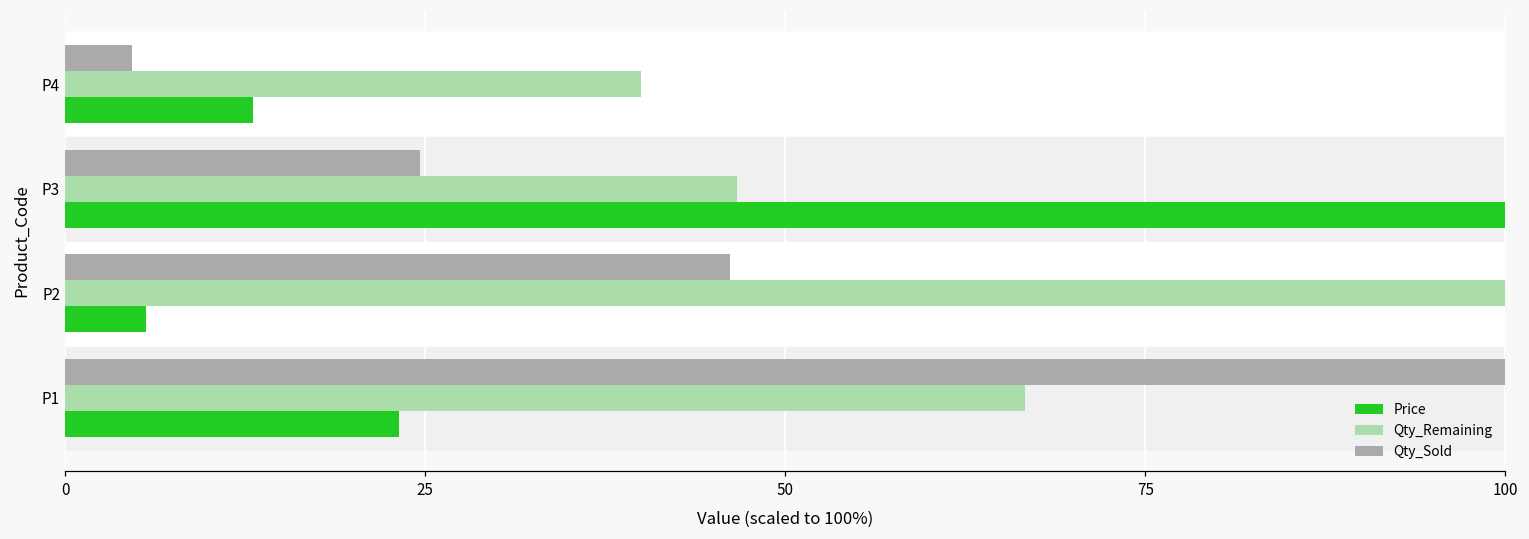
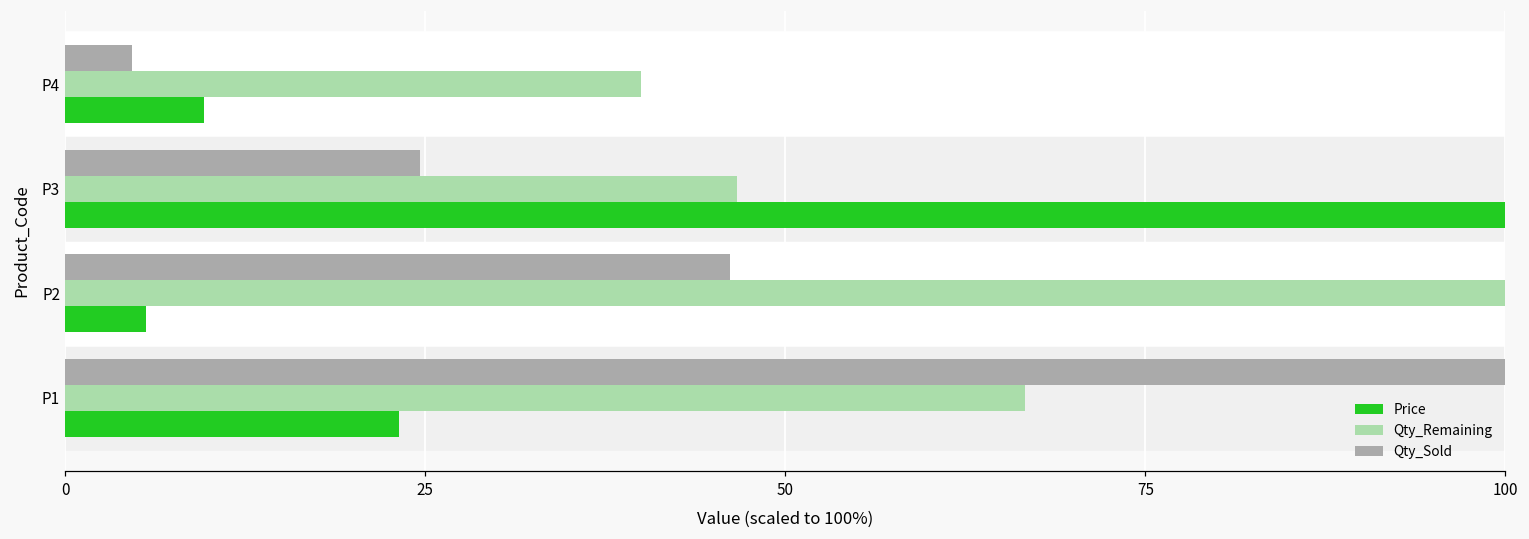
Price, P4: 13.0 -> 9.6
